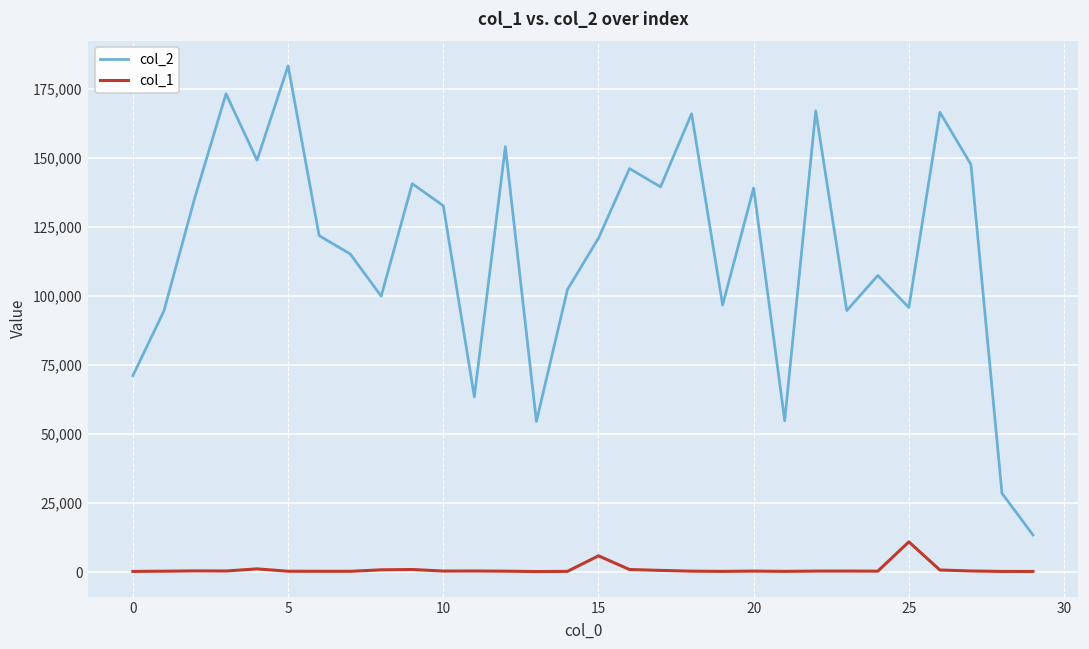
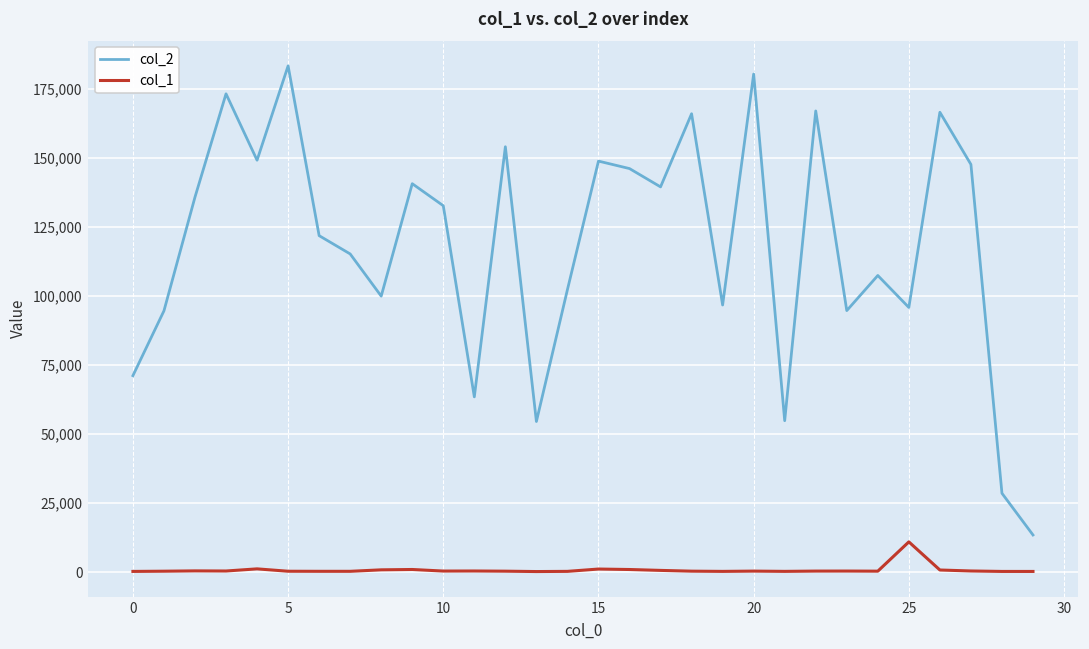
col_2, 15: 121,000 -> 149,000
col_1, 15: 6,000 -> 1,000
col_2, 20: 139,000 -> 180,000
